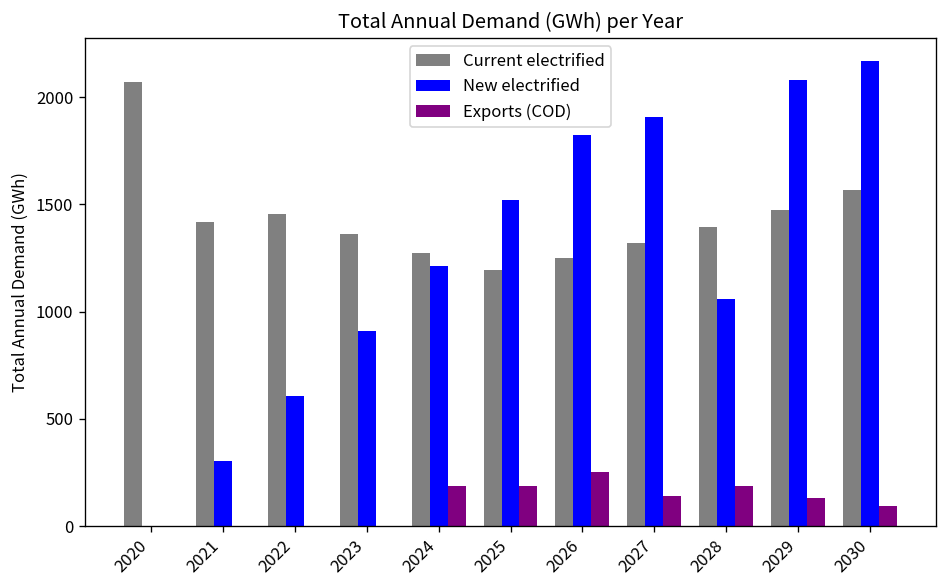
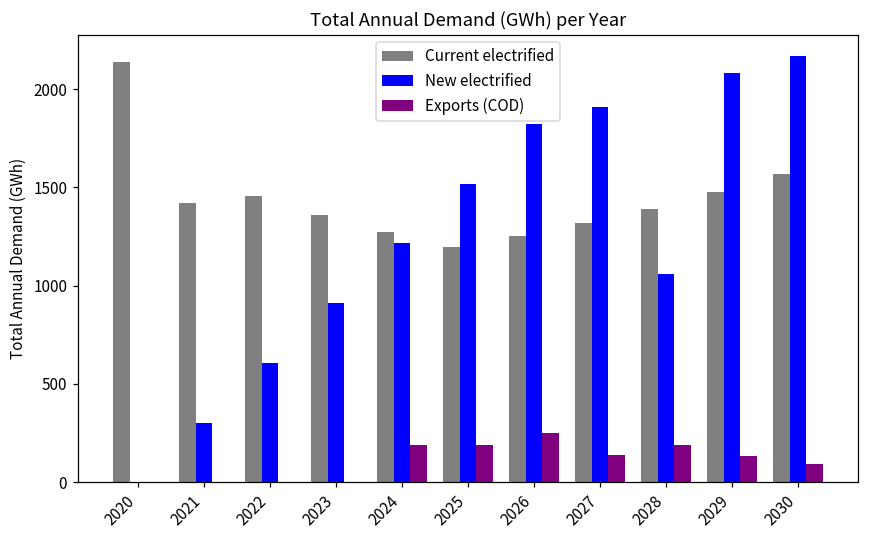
Current electrified, 2020: 2070 -> 2140
